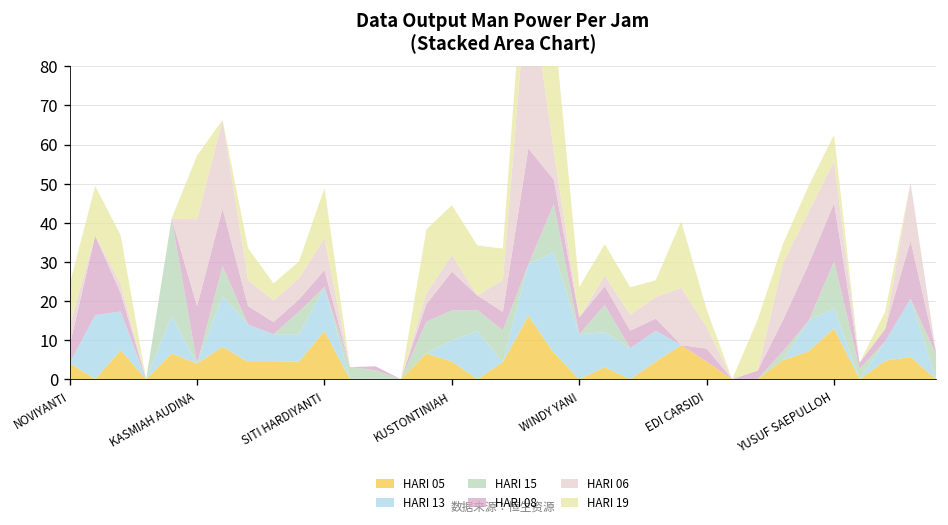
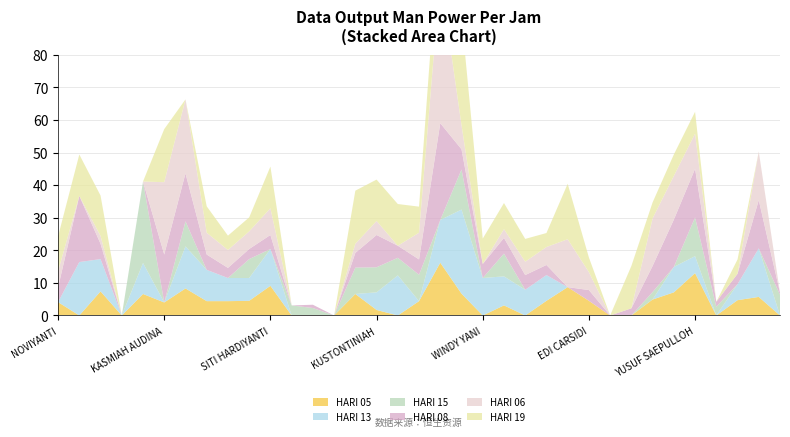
HARI 05, SITI HARDIYANTI: 12 -> 9
HARI 05, KUSTONTINIAH: 5 -> 2
